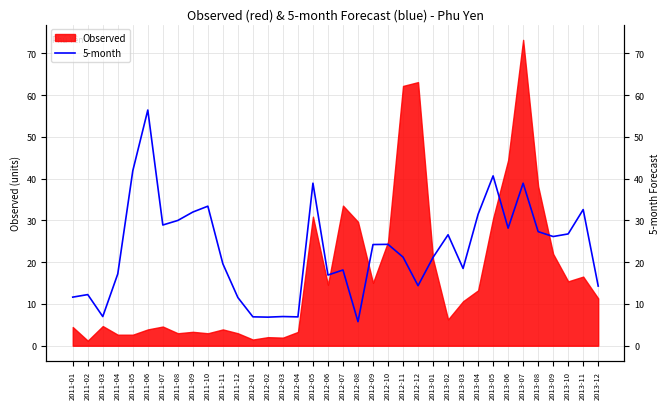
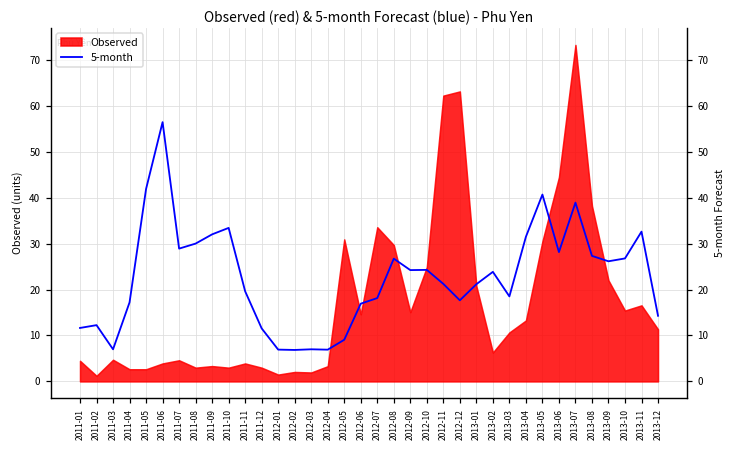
5-month, 2012-05: 39 -> 9
5-month, 2012-08: 6 -> 27
5-month, 2012-12: 14 -> 18
5-month, 2013-02: 27 -> 24
